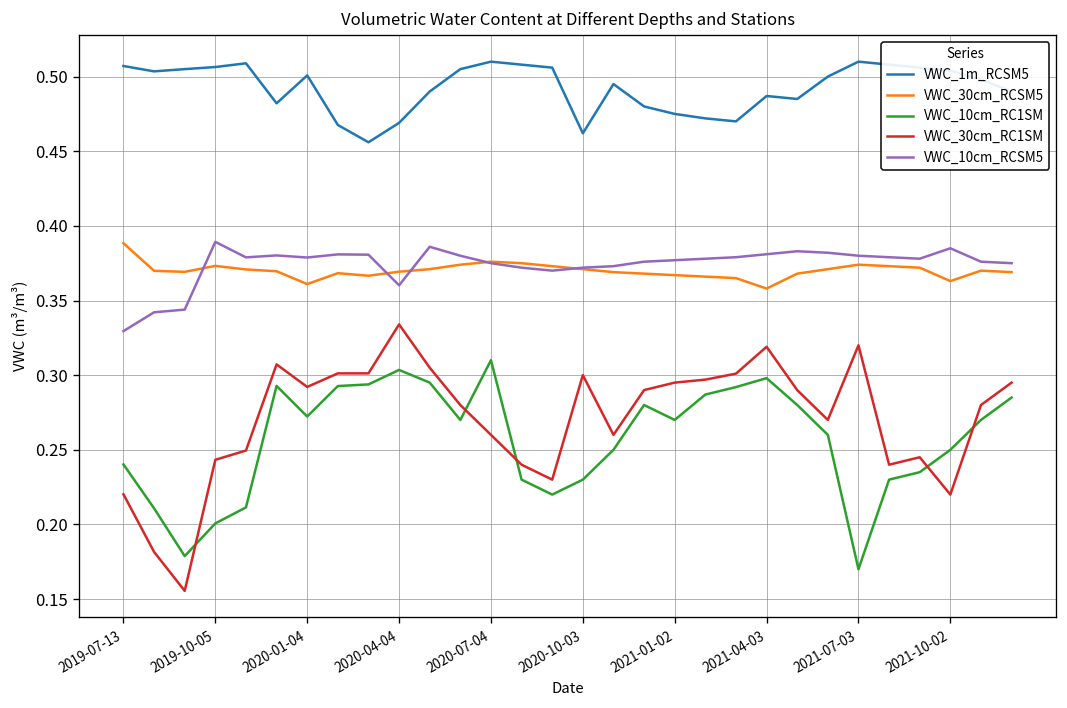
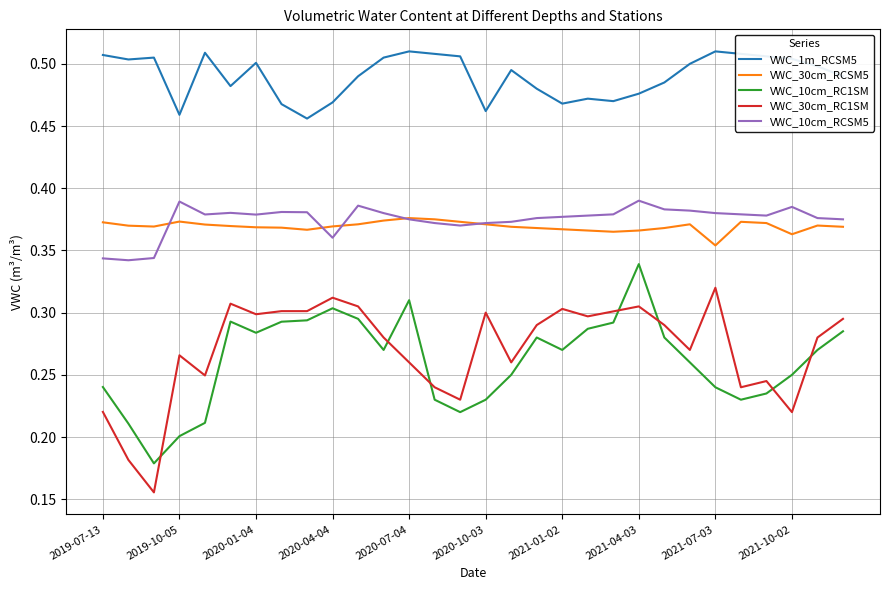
VWC_30cm_RCSM5, 2019-07-13: 0.388 -> 0.373
VWC_10cm_RCSM5, 2019-07-13: 0.330 -> 0.344
VWC_1m_RCSM5, 2019-10-05: 0.506 -> 0.459
VWC_30cm_RC1SM, 2019-10-05: 0.243 -> 0.266
VWC_30cm_RCSM5, 2020-01-04: 0.361 -> 0.369
VWC_10cm_RC1SM, 2020-01-04: 0.272 -> 0.284
VWC_30cm_RC1SM, 2020-01-04: 0.292 -> 0.299
VWC_30cm_RC1SM, 2020-04-04: 0.334 -> 0.312
VWC_1m_RCSM5, 2021-01-02: 0.475 -> 0.468
VWC_30cm_RC1SM, 2021-01-02: 0.295 -> 0.303
VWC_1m_RCSM5, 2021-04-03: 0.487 -> 0.476
VWC_30cm_RCSM5, 2021-04-03: 0.358 -> 0.366
VWC_10cm_RC1SM, 2021-04-03: 0.298 -> 0.339
VWC_30cm_RC1SM, 2021-04-03: 0.319 -> 0.305
VWC_10cm_RCSM5, 2021-04-03: 0.381 -> 0.390
VWC_30cm_RCSM5, 2021-07-03: 0.374 -> 0.354
VWC_10cm_RC1SM, 2021-07-03: 0.17 -> 0.24
